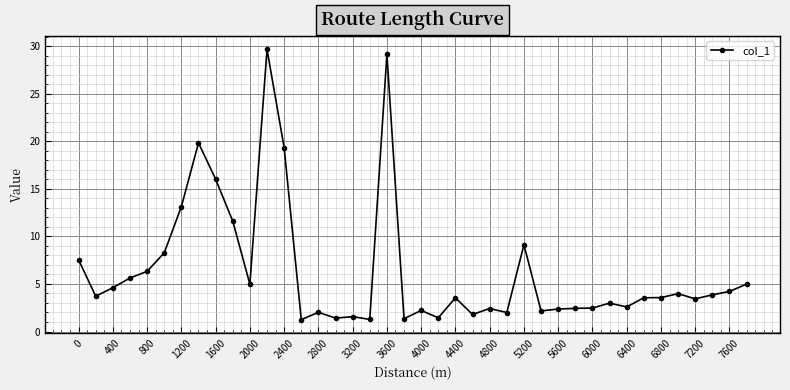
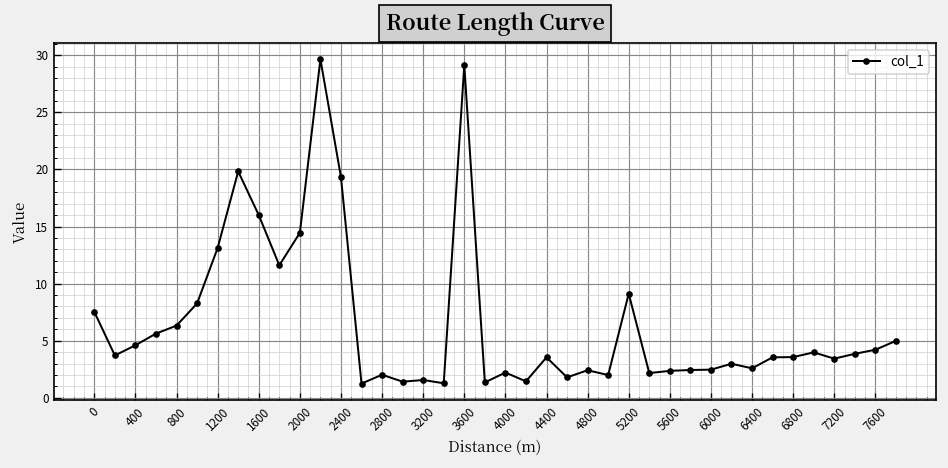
2000: 5 -> 14
